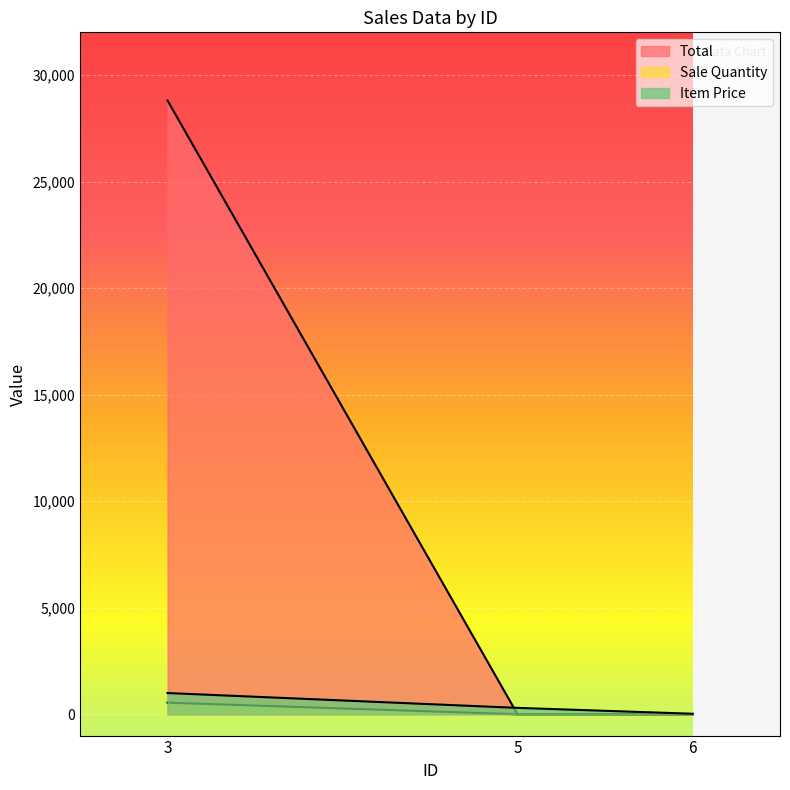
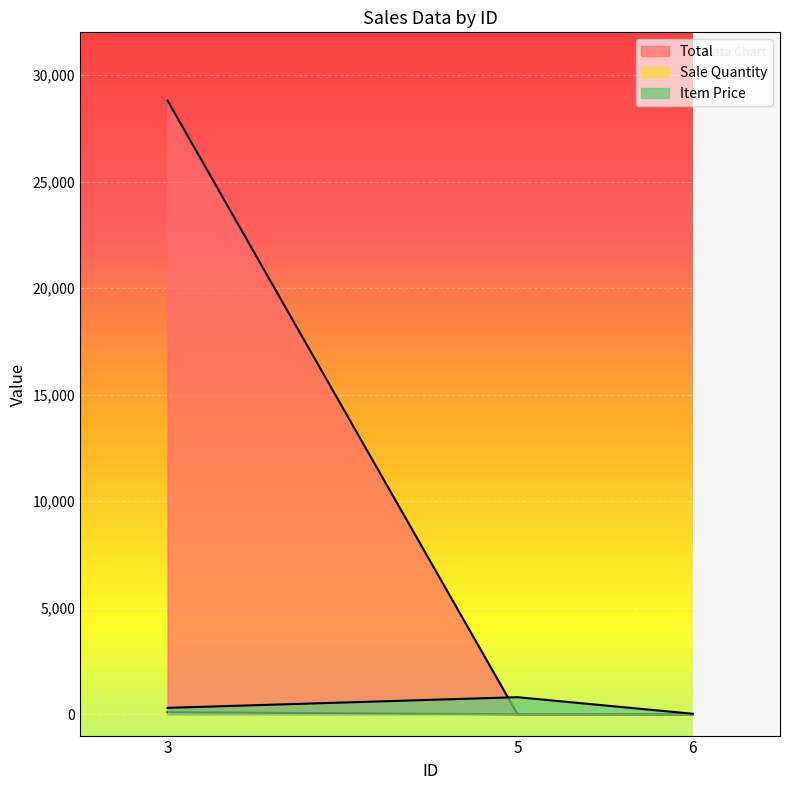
Sale Quantity, 3: 500 -> 100
Item Price, 3: 1,000 -> 300
Item Price, 5: 300 -> 800
